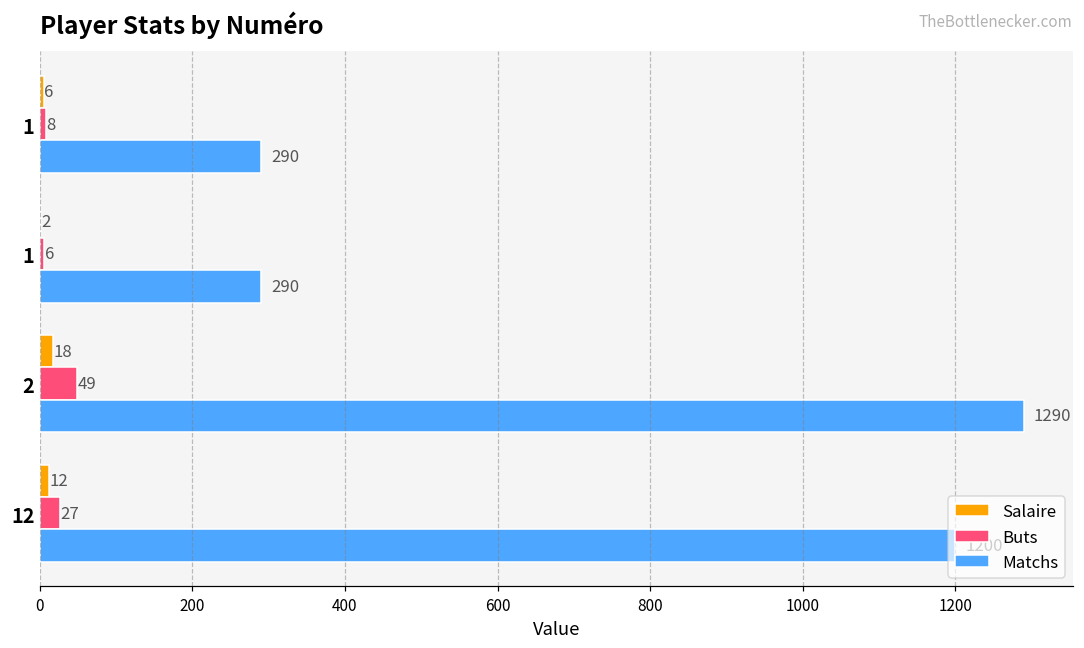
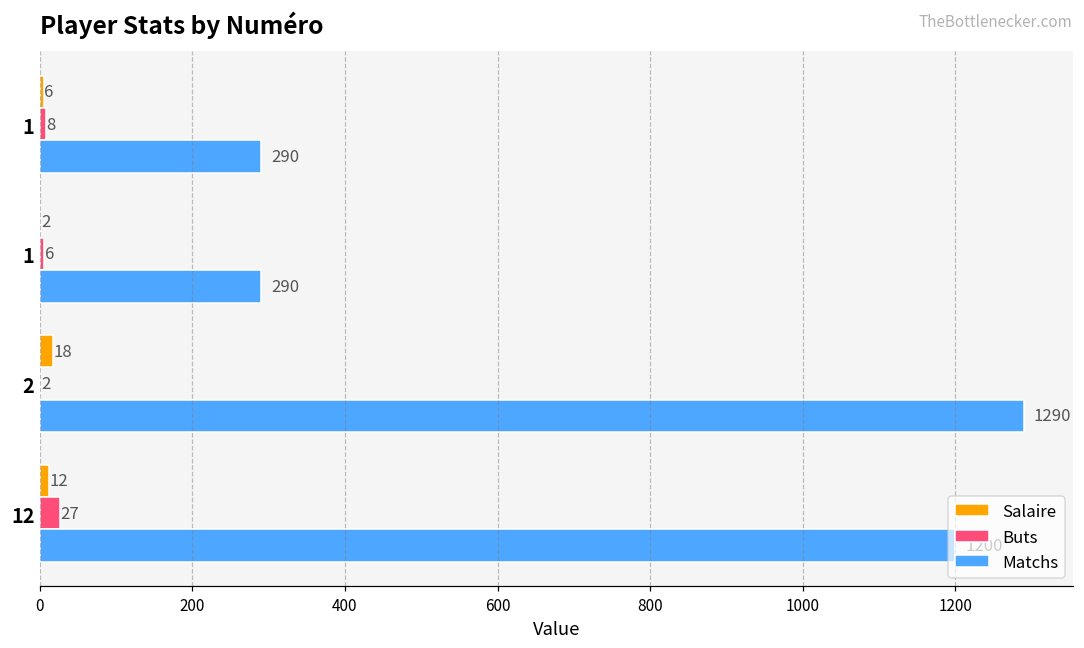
Buts, 2: 49 -> 2
